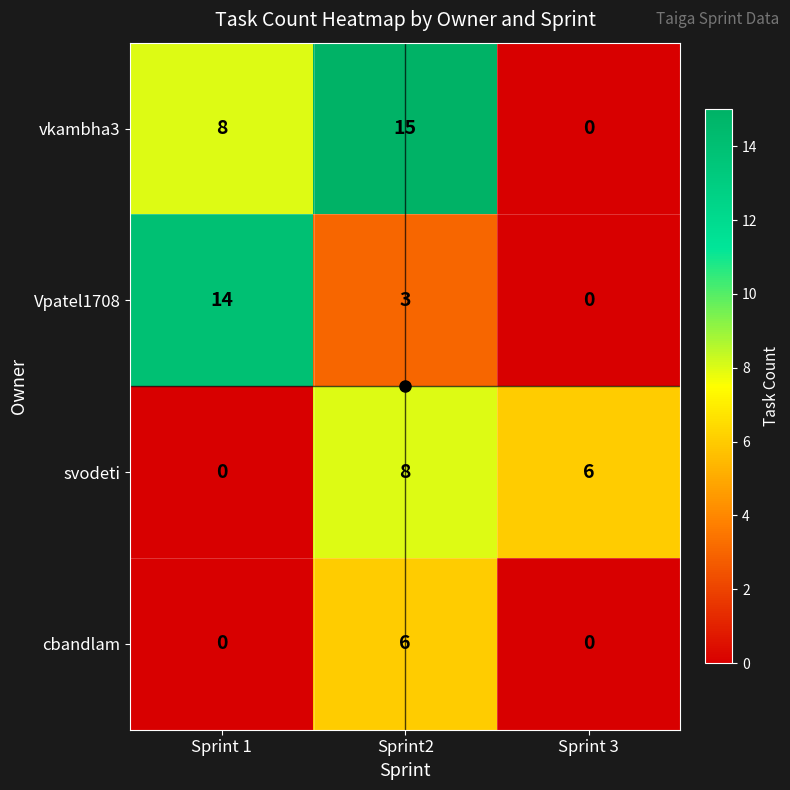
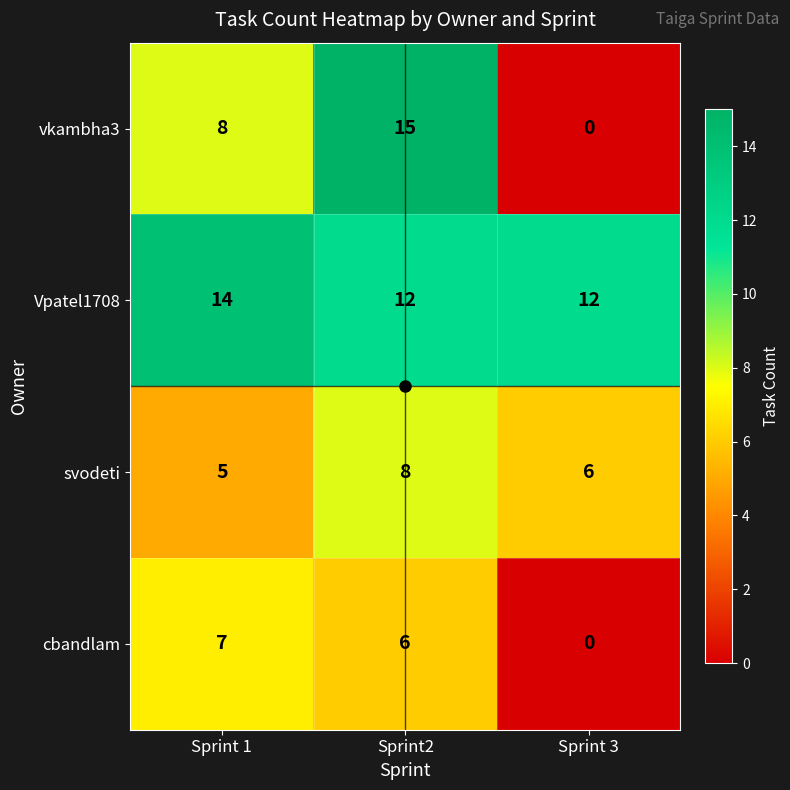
Vpatel1708, Sprint2: 3 -> 12
Vpatel1708, Sprint 3: 0 -> 12
svodeti, Sprint 1: 0 -> 5
cbandlam, Sprint 1: 0 -> 7
